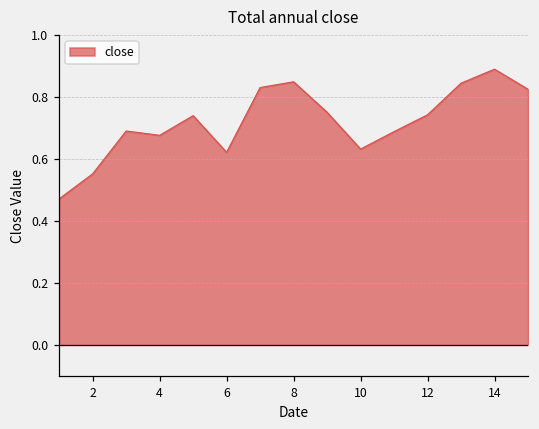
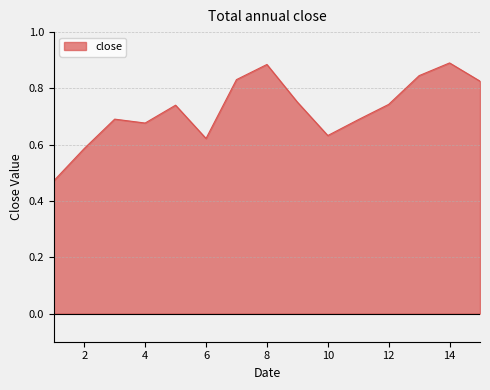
2: 0.55 -> 0.59
8: 0.85 -> 0.89
